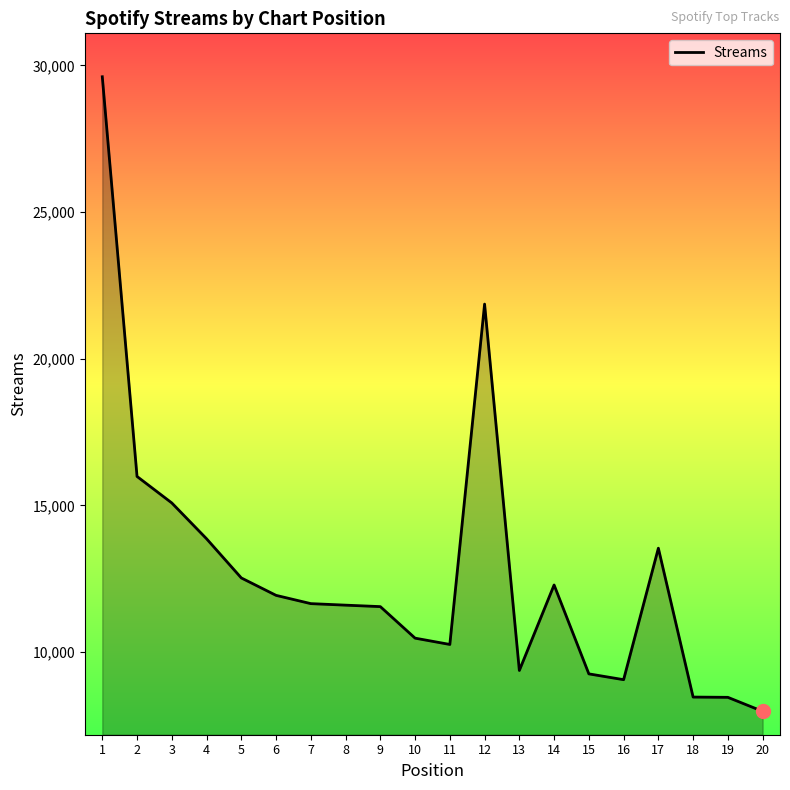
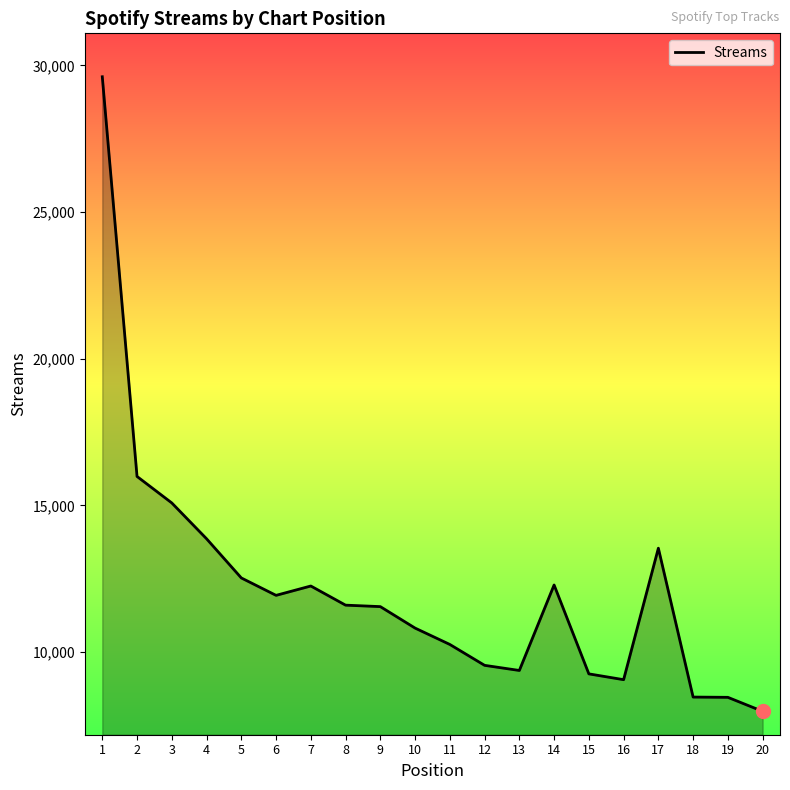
Streams, 7: 11,700 -> 12,300
Streams, 10: 10,500 -> 10,800
Streams, 12: 21,900 -> 9,500
